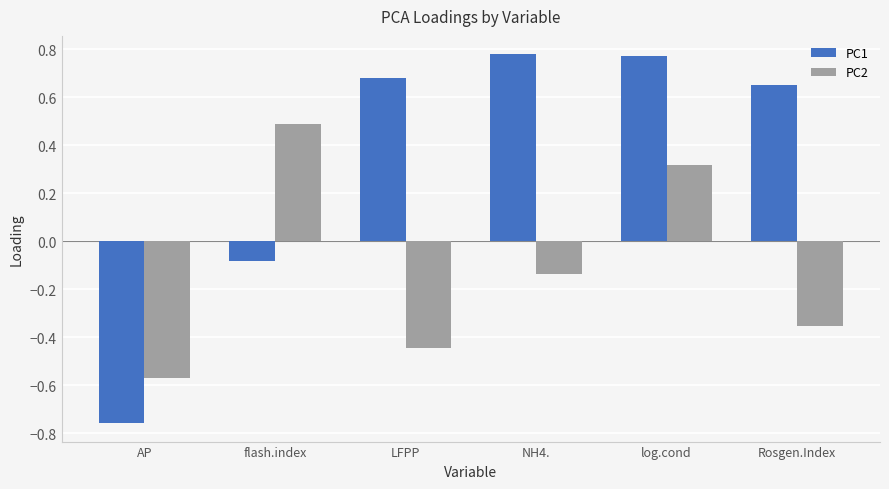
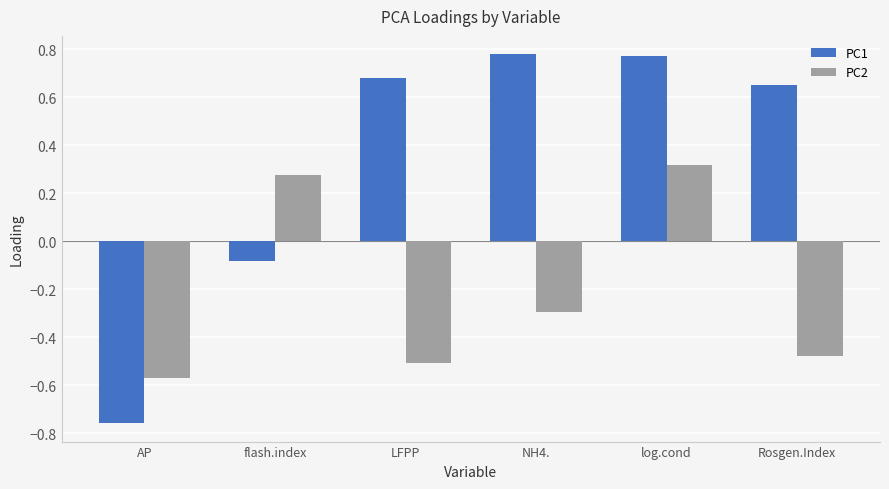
PC2, flash.index: 0.49 -> 0.27
PC2, LFPP: -0.45 -> -0.51
PC2, NH4.: -0.14 -> -0.29
PC2, Rosgen.Index: -0.35 -> -0.48
